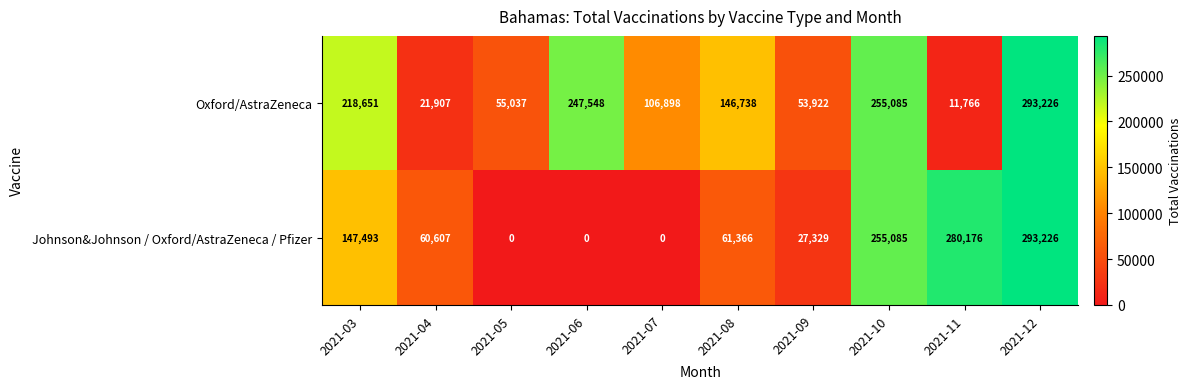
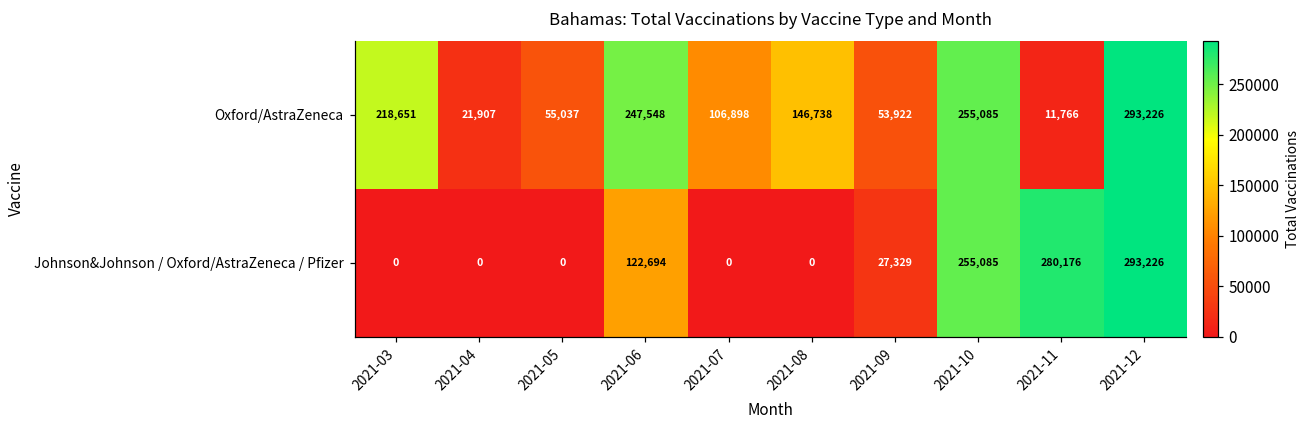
Johnson&Johnson / Oxford/AstraZeneca / Pfizer, 2021-03: 147,493 -> 0
Johnson&Johnson / Oxford/AstraZeneca / Pfizer, 2021-04: 60,607 -> 0
Johnson&Johnson / Oxford/AstraZeneca / Pfizer, 2021-06: 0 -> 122,694
Johnson&Johnson / Oxford/AstraZeneca / Pfizer, 2021-08: 61,366 -> 0
